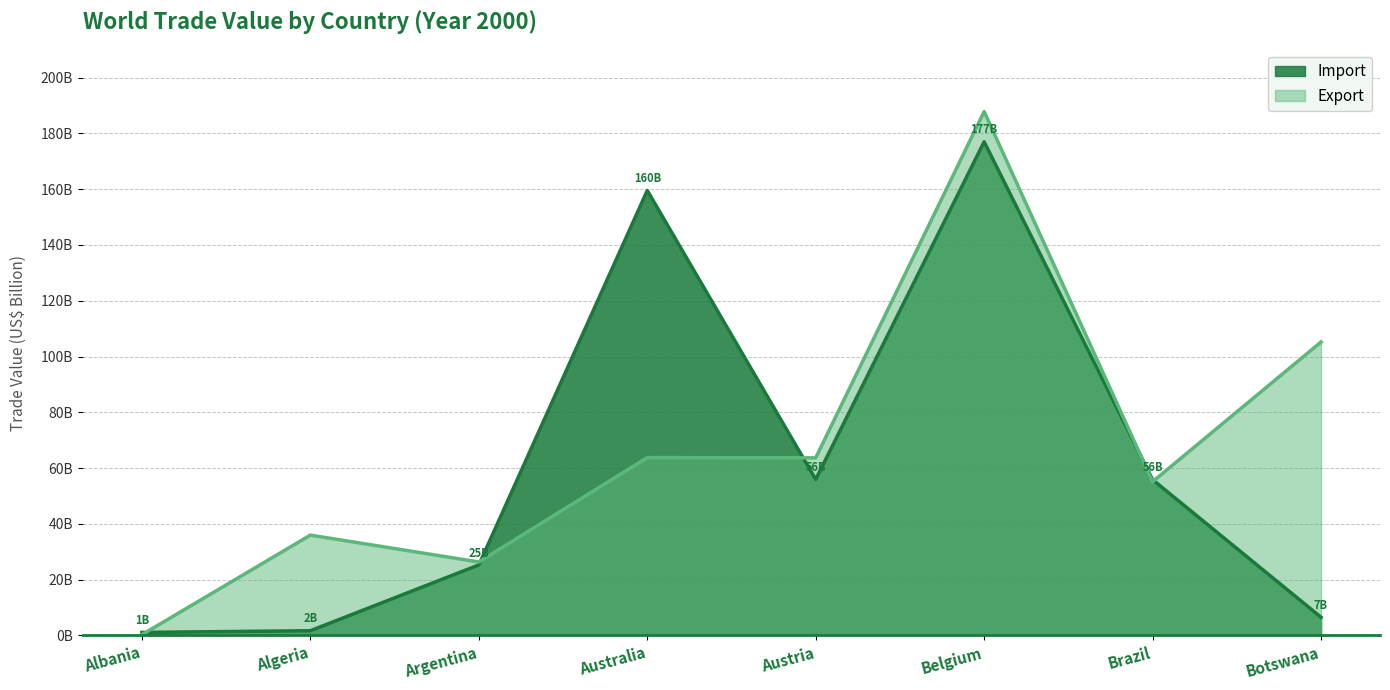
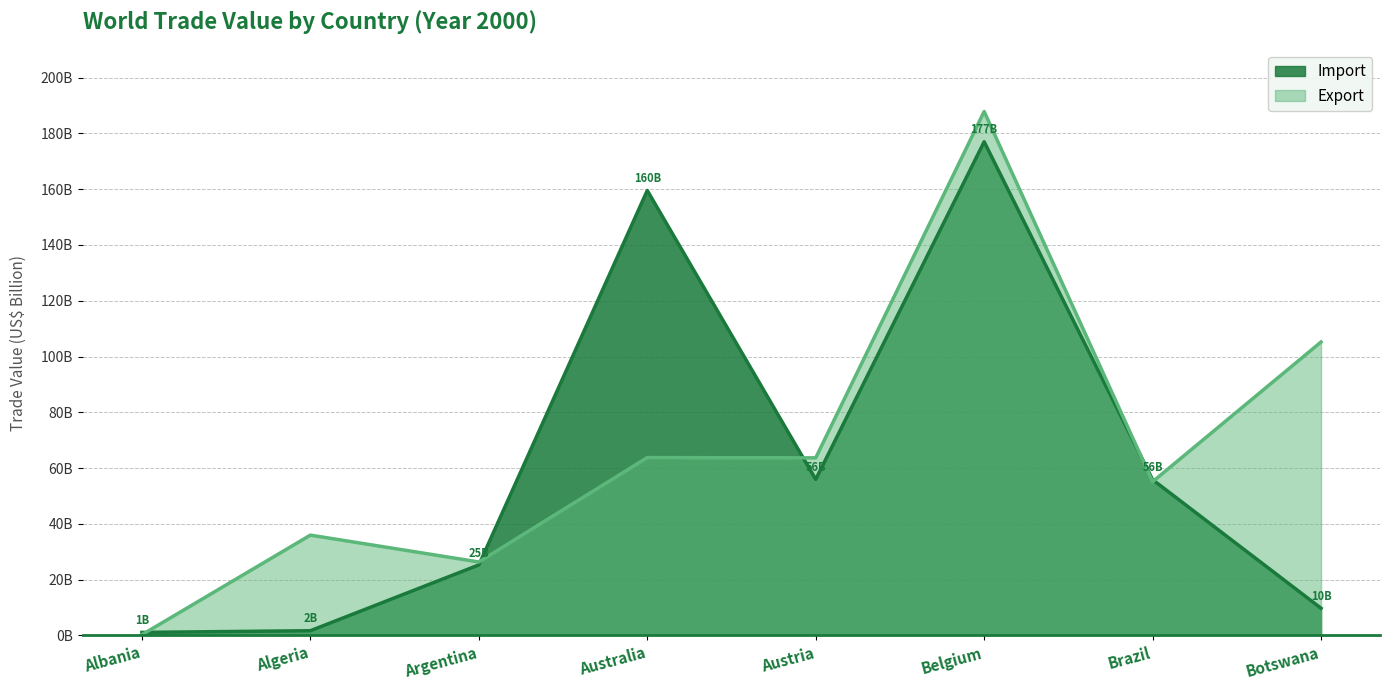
Import, Botswana: 7B -> 10B
